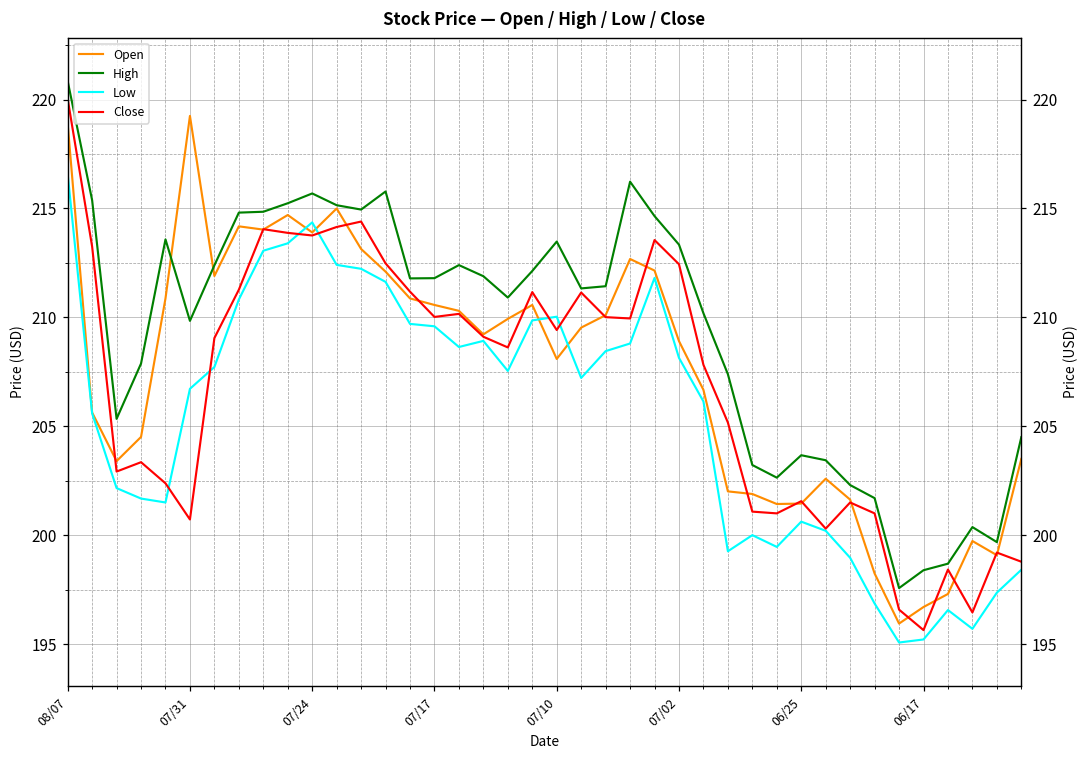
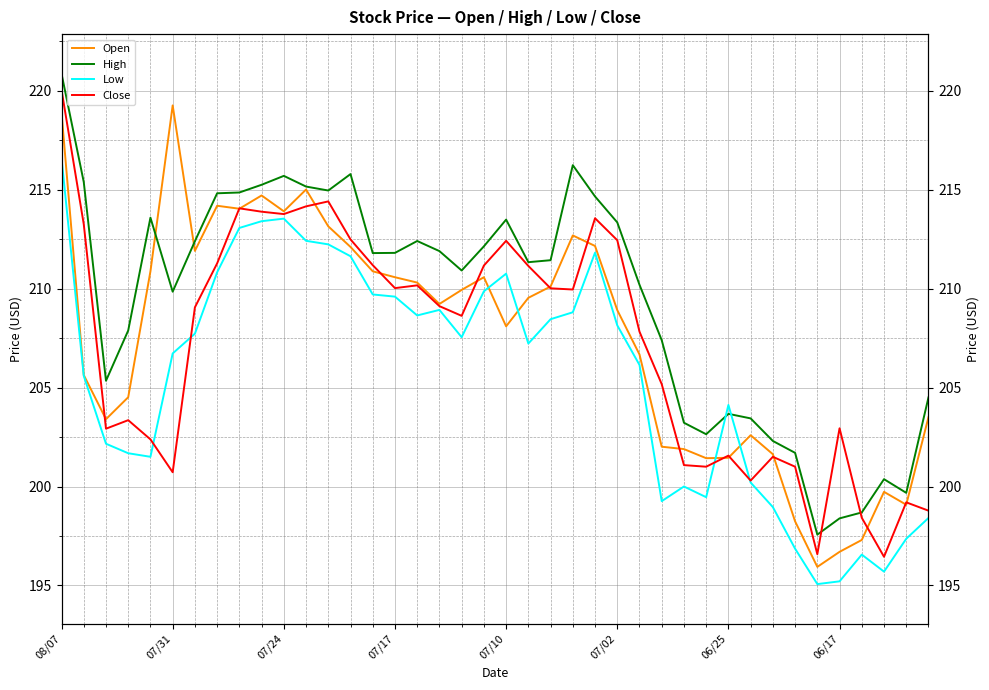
Low, 07/24: 214.4 -> 213.5
Low, 07/10: 210.0 -> 210.8
Close, 07/10: 209.4 -> 212.4
Low, 06/25: 200.6 -> 204.1
Close, 06/17: 195.6 -> 202.9
